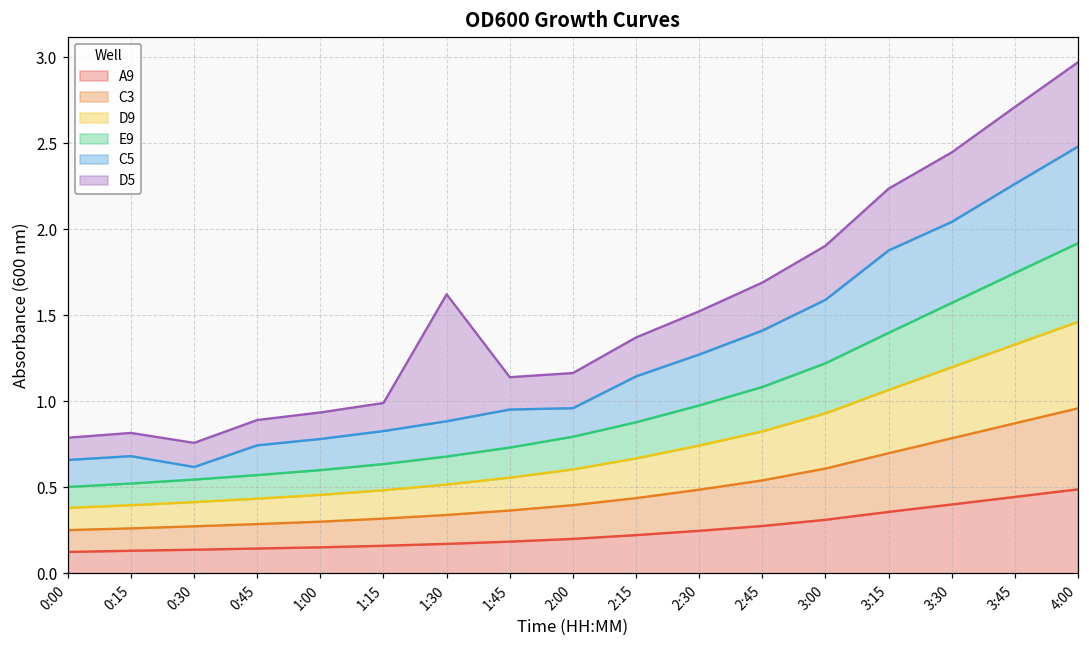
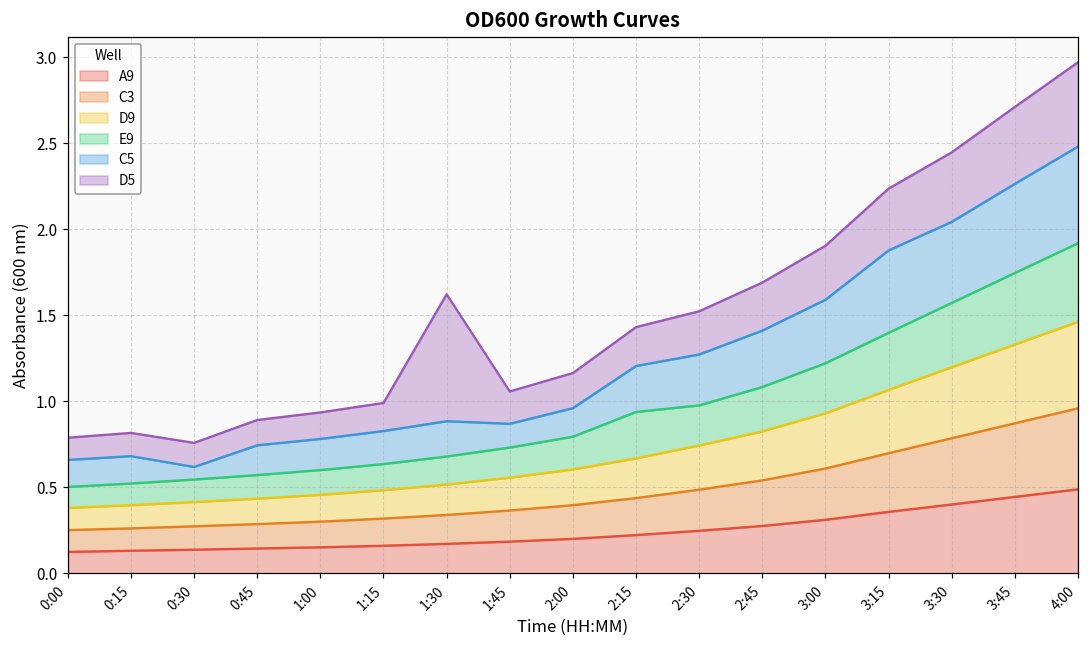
C5, 1:45: 0.22 -> 0.14
E9, 2:15: 0.21 -> 0.27
